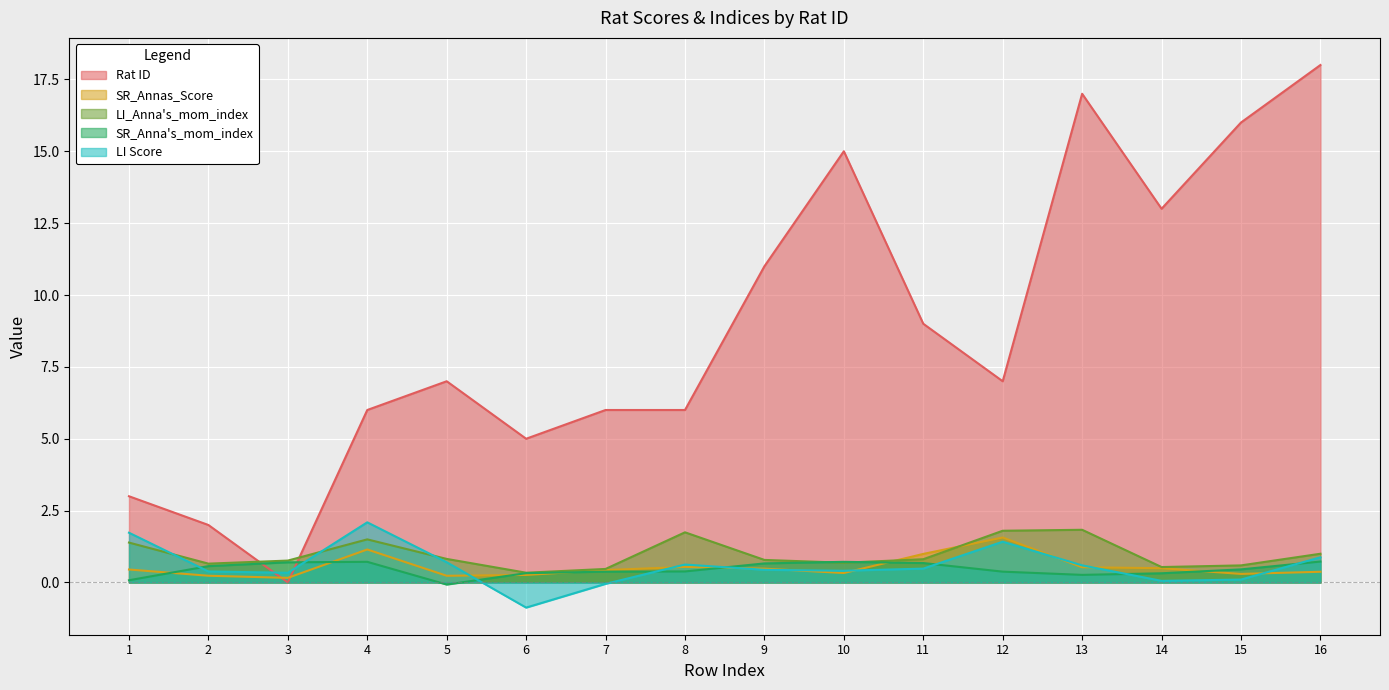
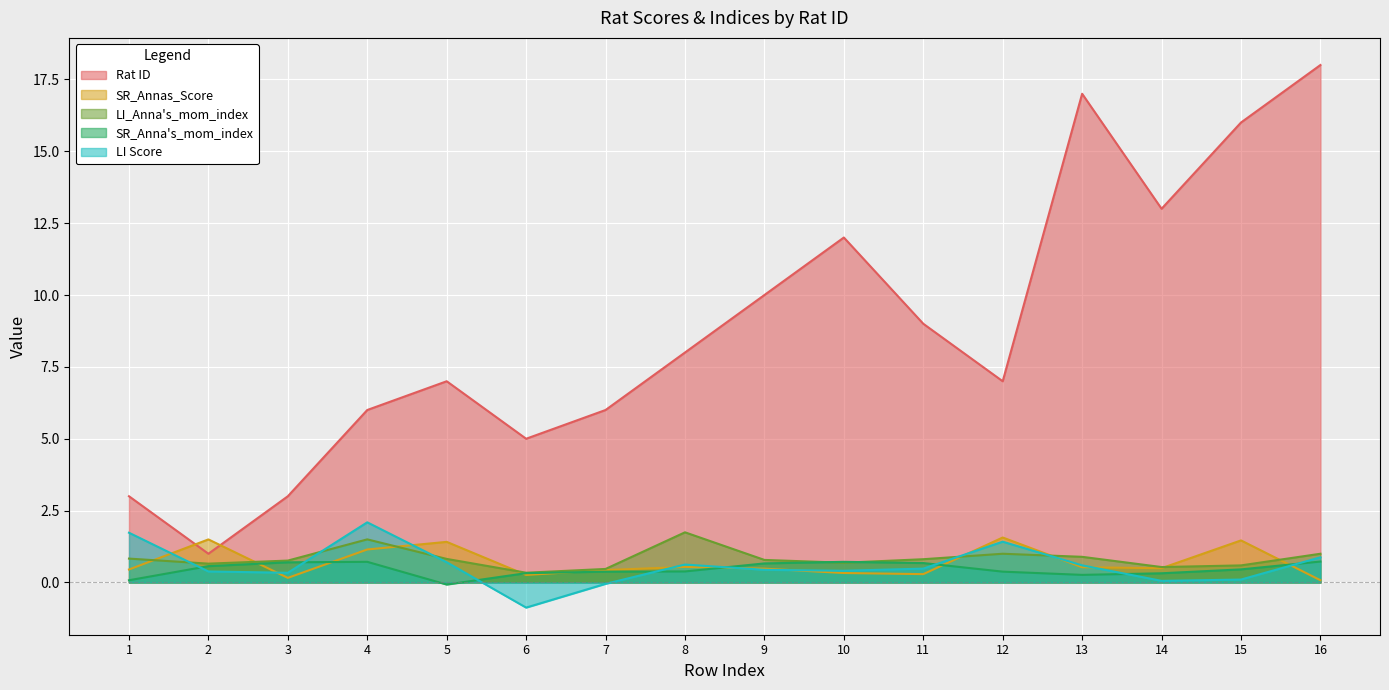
LI_Anna's_mom_index, 1: 1.4 -> 0.8
Rat ID, 2: 2 -> 1
SR_Annas_Score, 2: 0.2 -> 1.5
Rat ID, 3: 0 -> 3
SR_Annas_Score, 5: 0.2 -> 1.4
Rat ID, 8: 6 -> 8
Rat ID, 9: 11 -> 10
Rat ID, 10: 15 -> 12
SR_Annas_Score, 11: 1.0 -> 0.3
LI_Anna's_mom_index, 12: 1.8 -> 1.0
LI_Anna's_mom_index, 13: 1.8 -> 0.9
SR_Annas_Score, 15: 0.3 -> 1.5
SR_Annas_Score, 16: 0.4 -> 0.1
